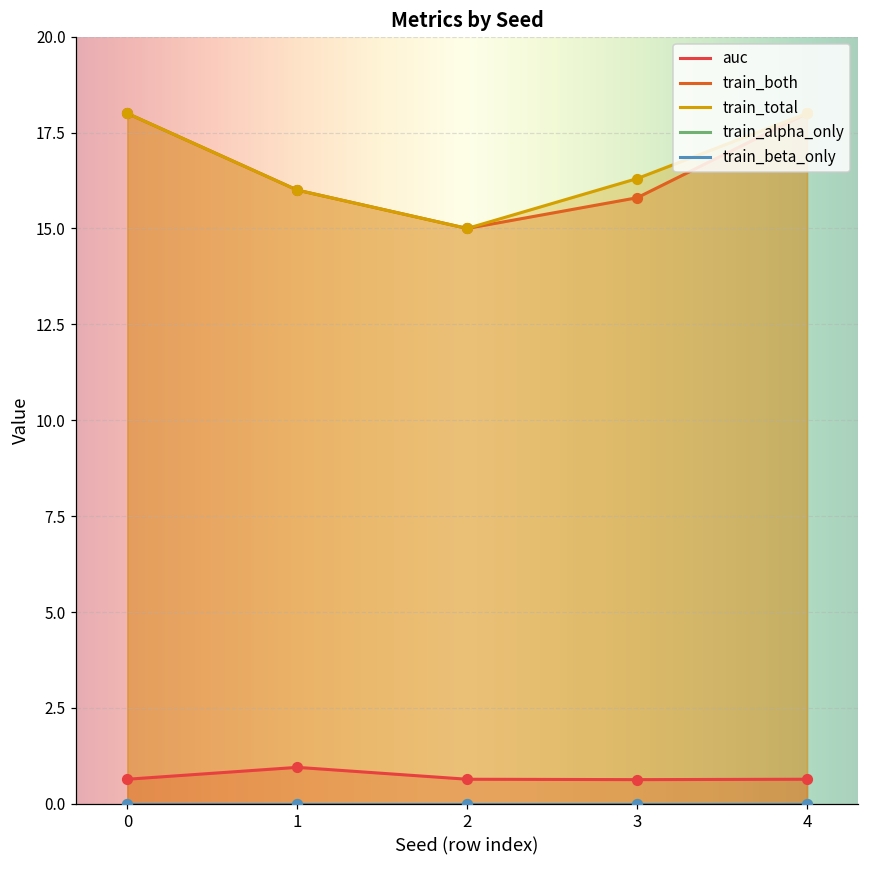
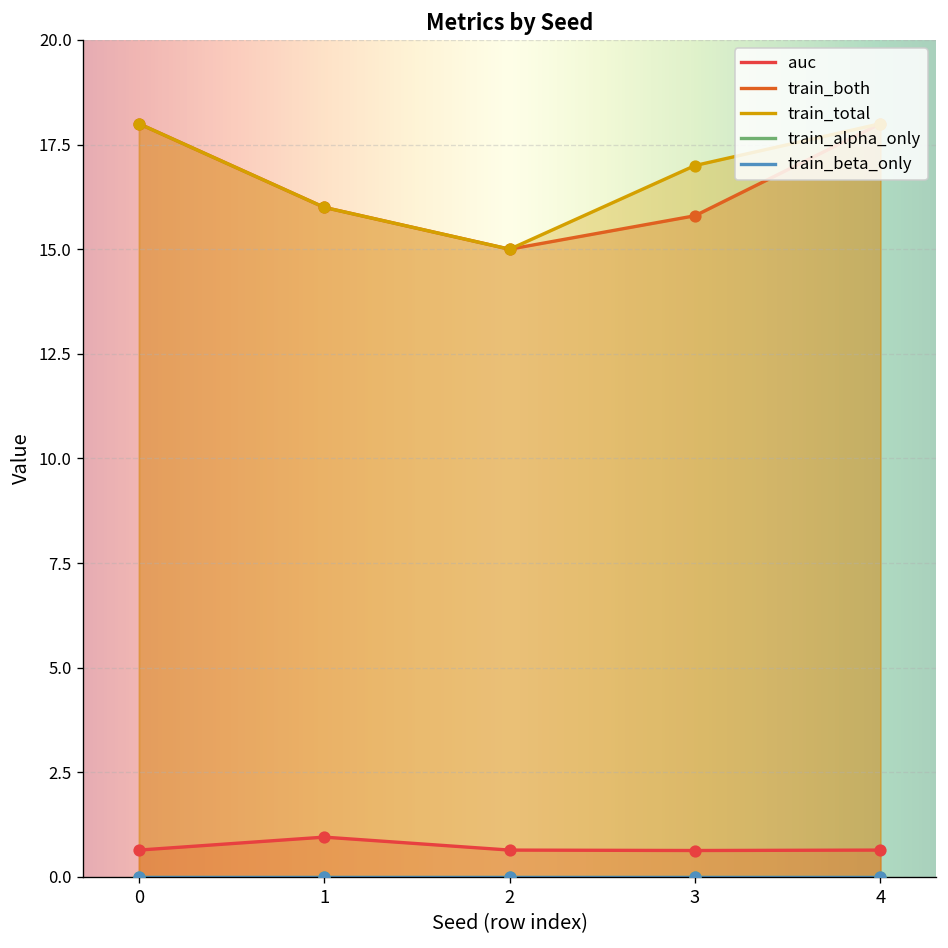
train_total, 3: 16.3 -> 17.0
